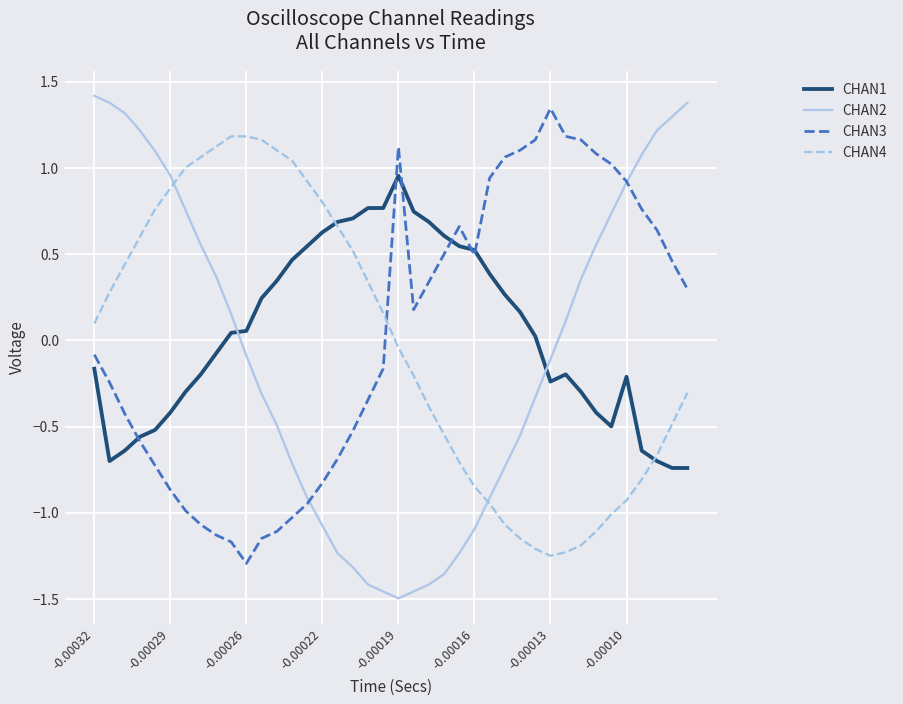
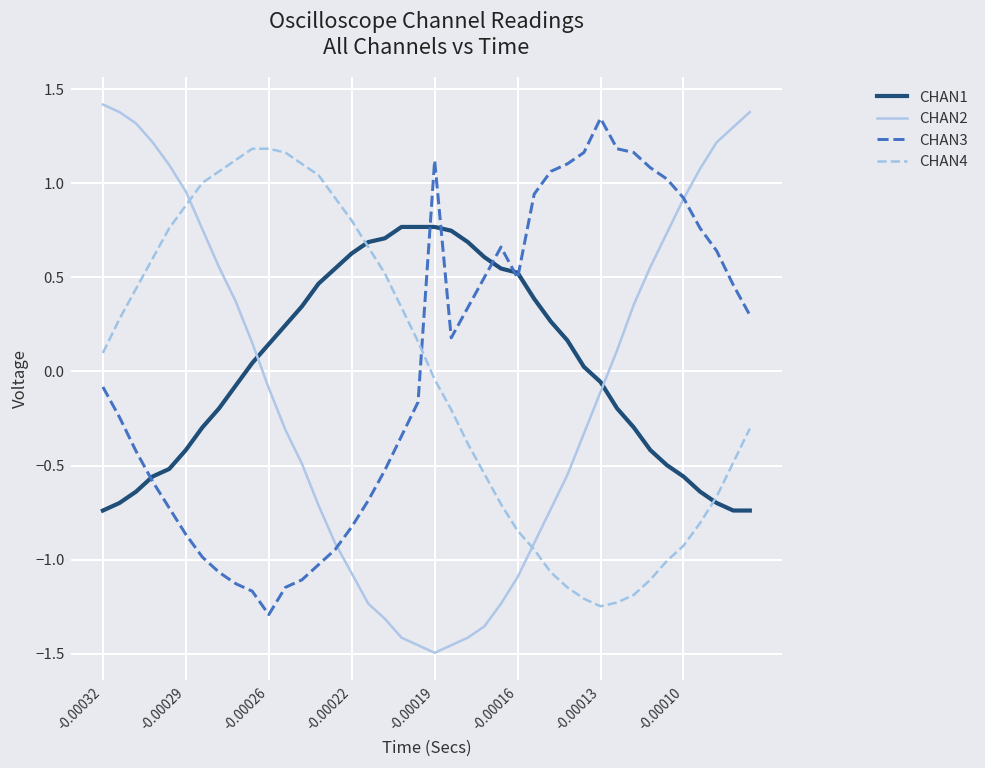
CHAN1, -0.00032: -0.16 -> -0.74
CHAN1, -0.00026: 0.06 -> 0.15
CHAN1, -0.00019: 0.95 -> 0.77
CHAN1, -0.00013: -0.24 -> -0.06
CHAN1, -0.00010: -0.21 -> -0.56
